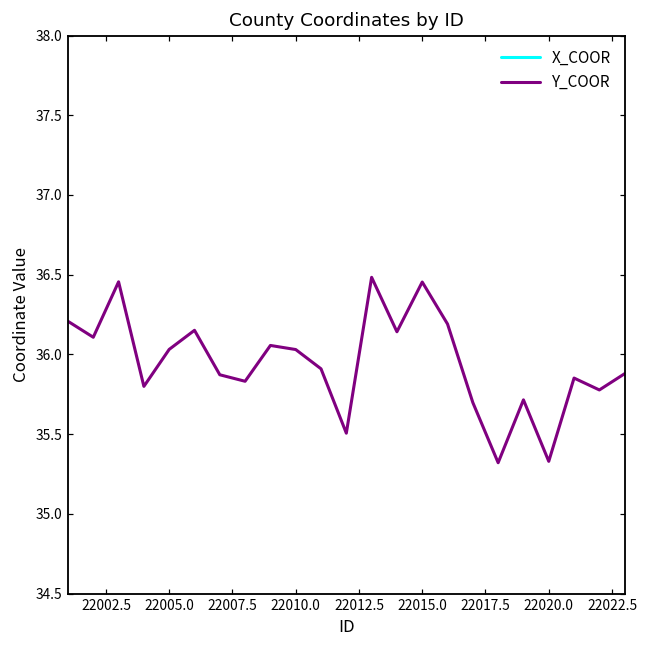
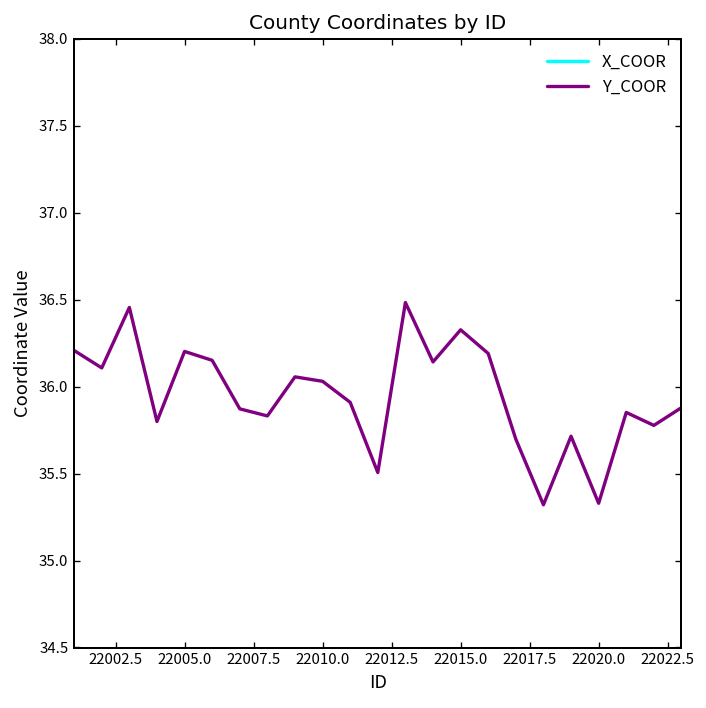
Y_COOR, 22005.0: 36.03 -> 36.20
Y_COOR, 22015.0: 36.45 -> 36.33
